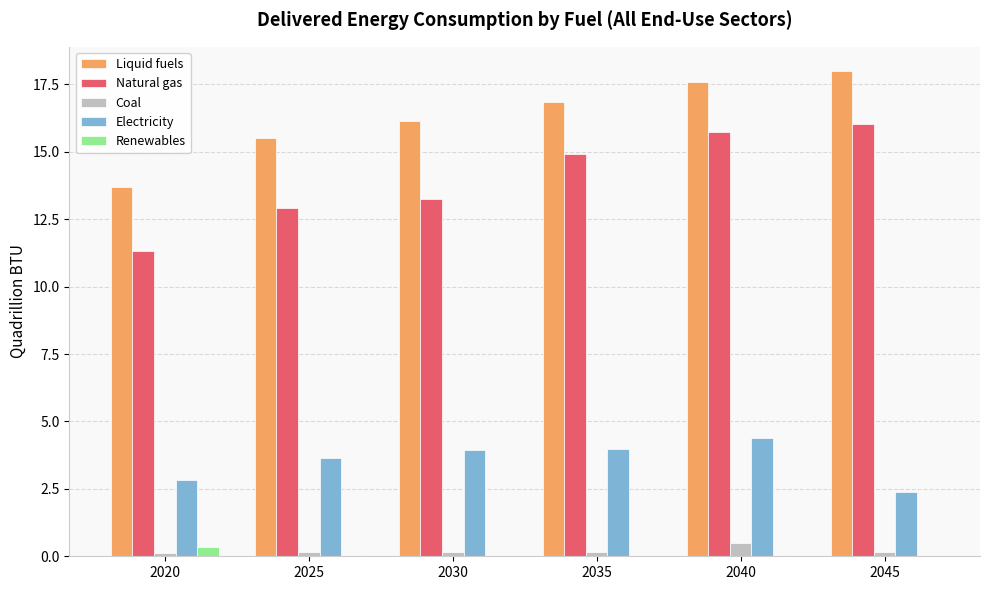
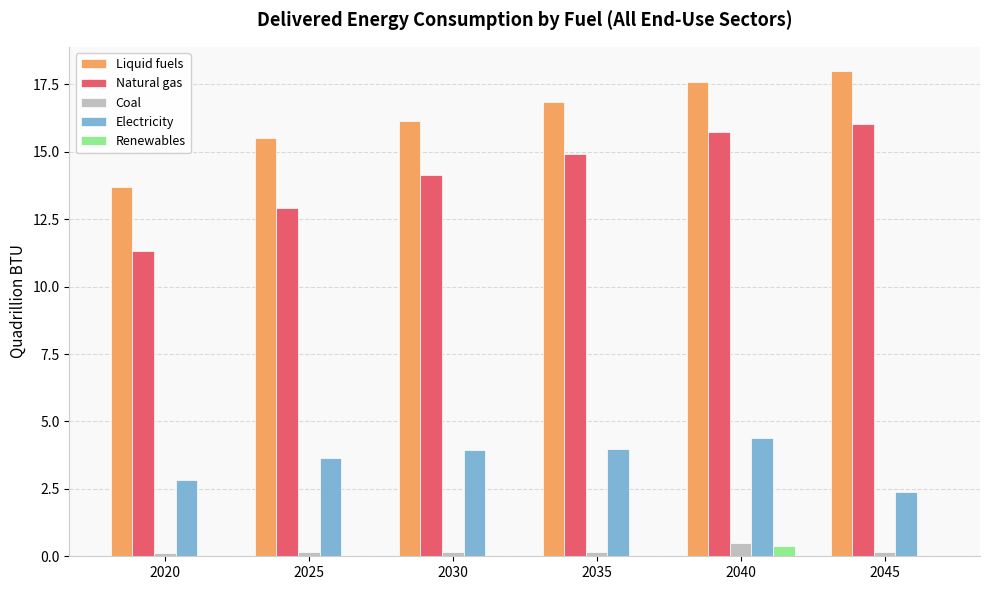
Renewables, 2020: 0.3 -> 0.0
Natural gas, 2030: 13.2 -> 14.1
Renewables, 2040: 0.0 -> 0.4
